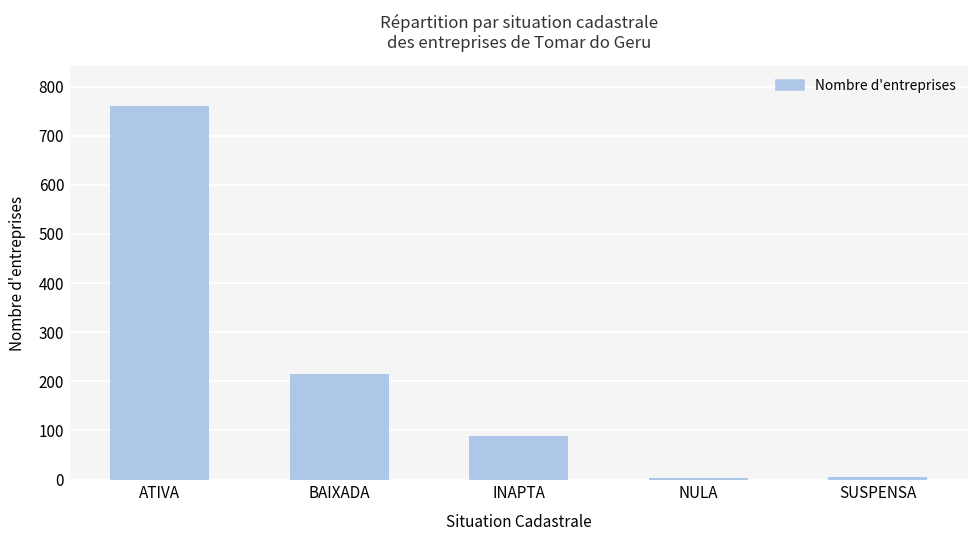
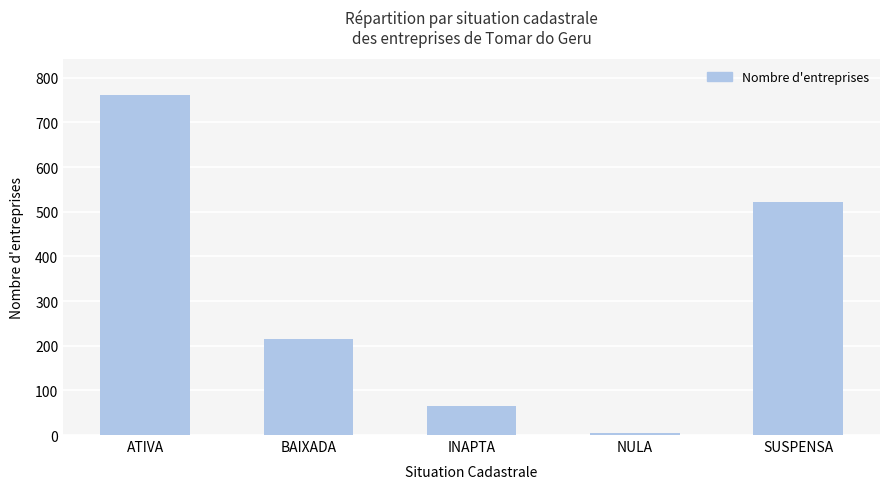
INAPTA: 90 -> 70
SUSPENSA: 10 -> 520
